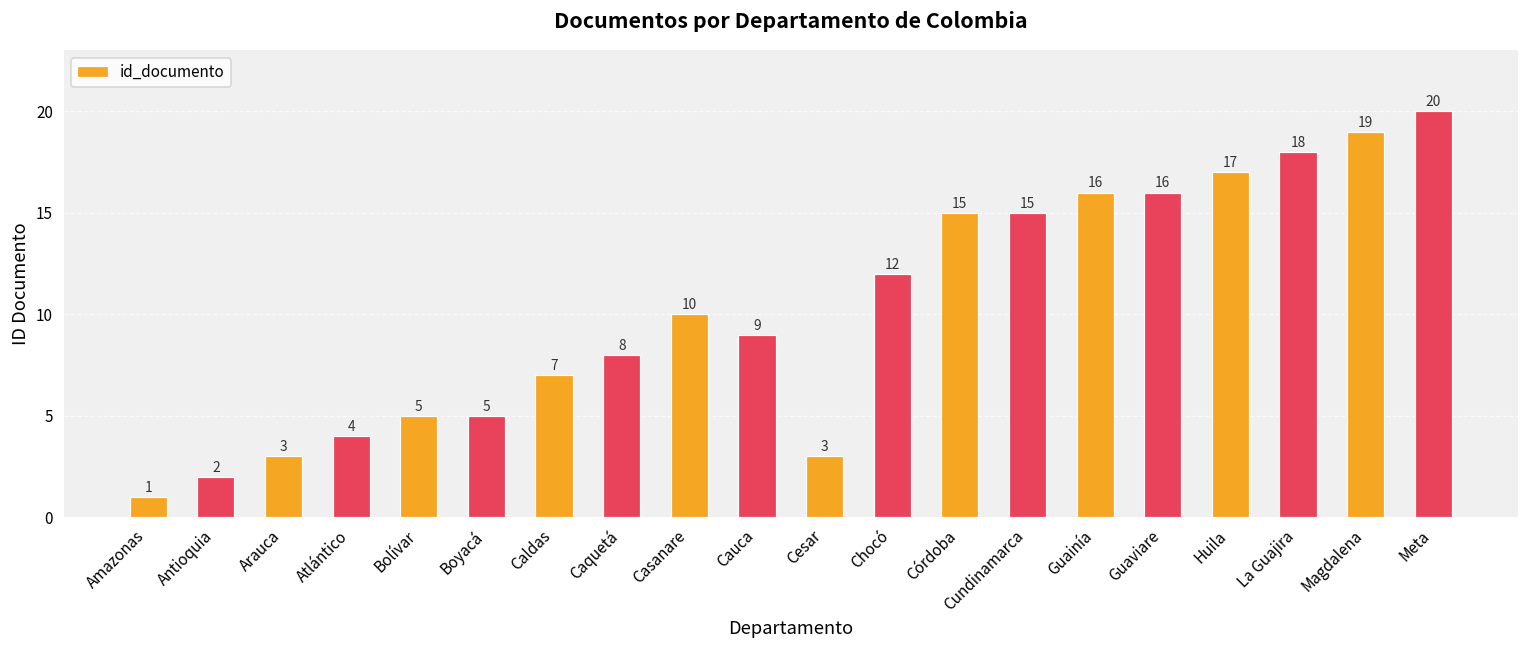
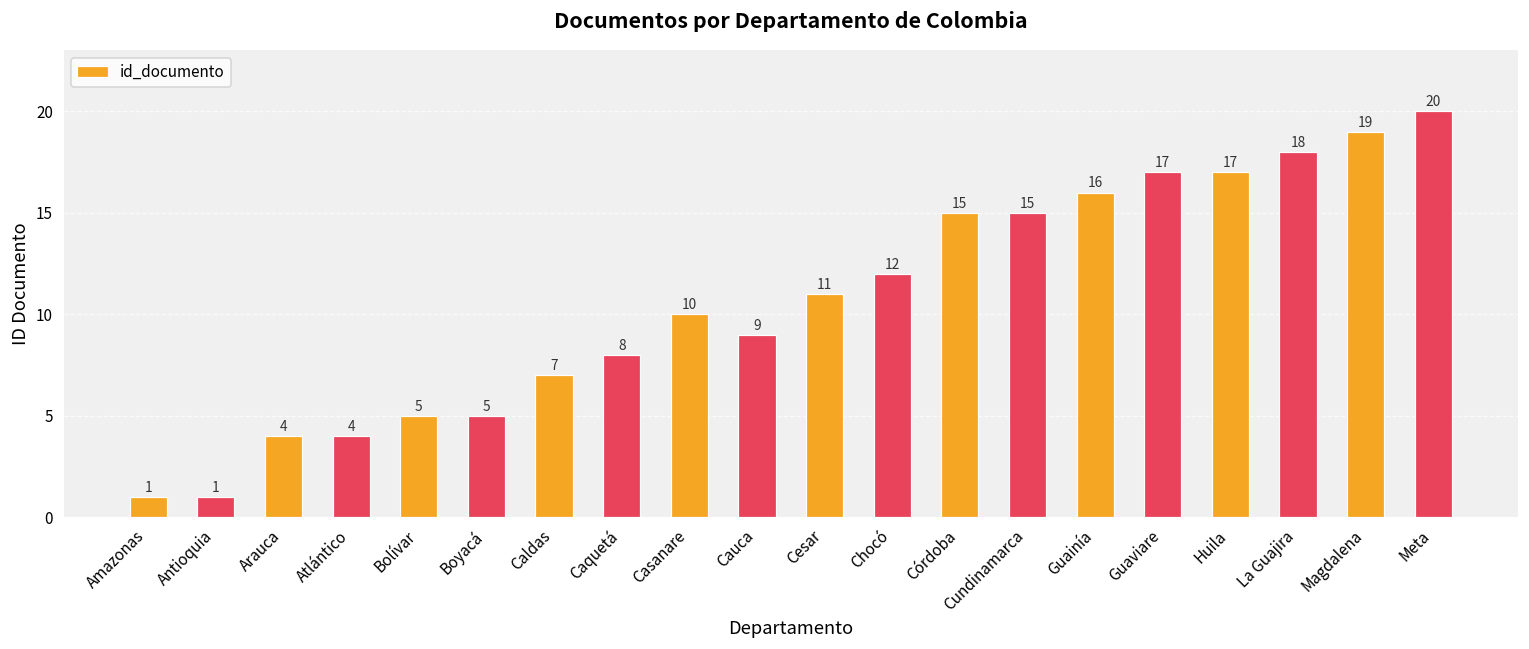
Antioquia: 2 -> 1
Arauca: 3 -> 4
Cesar: 3 -> 11
Guaviare: 16 -> 17
